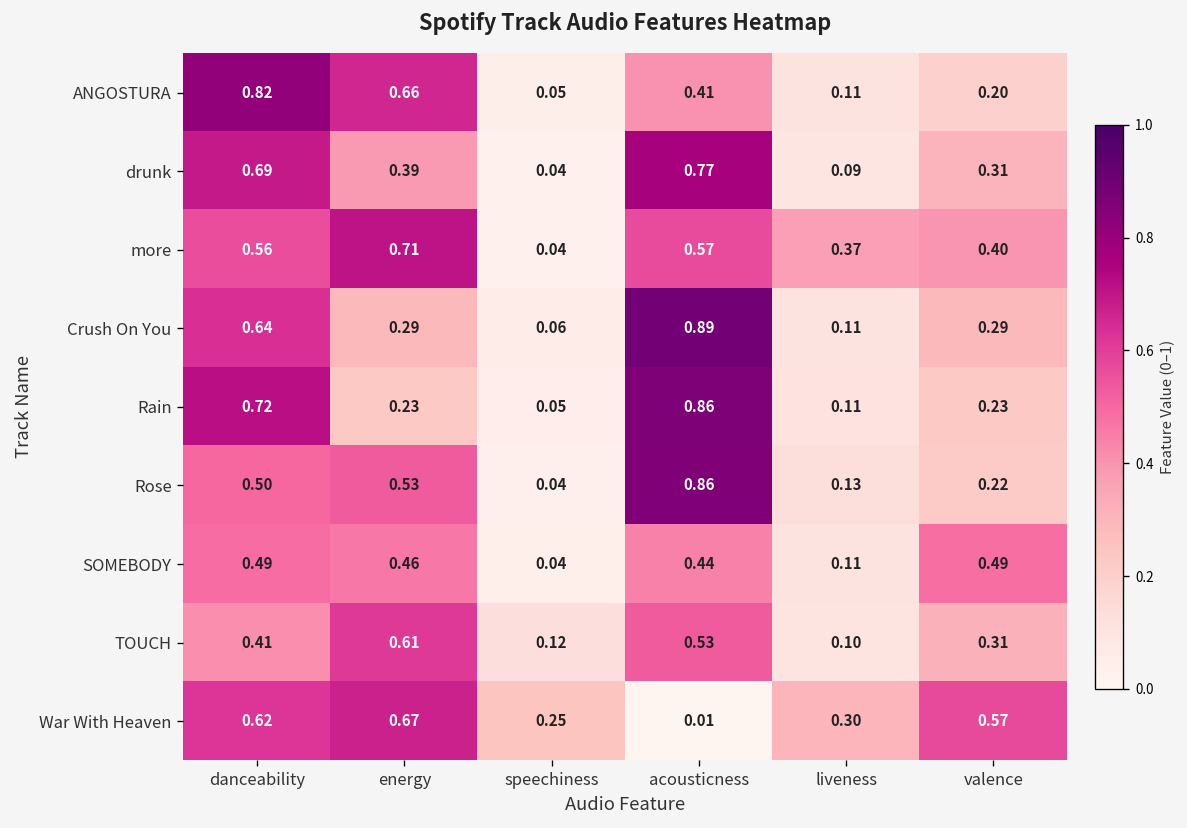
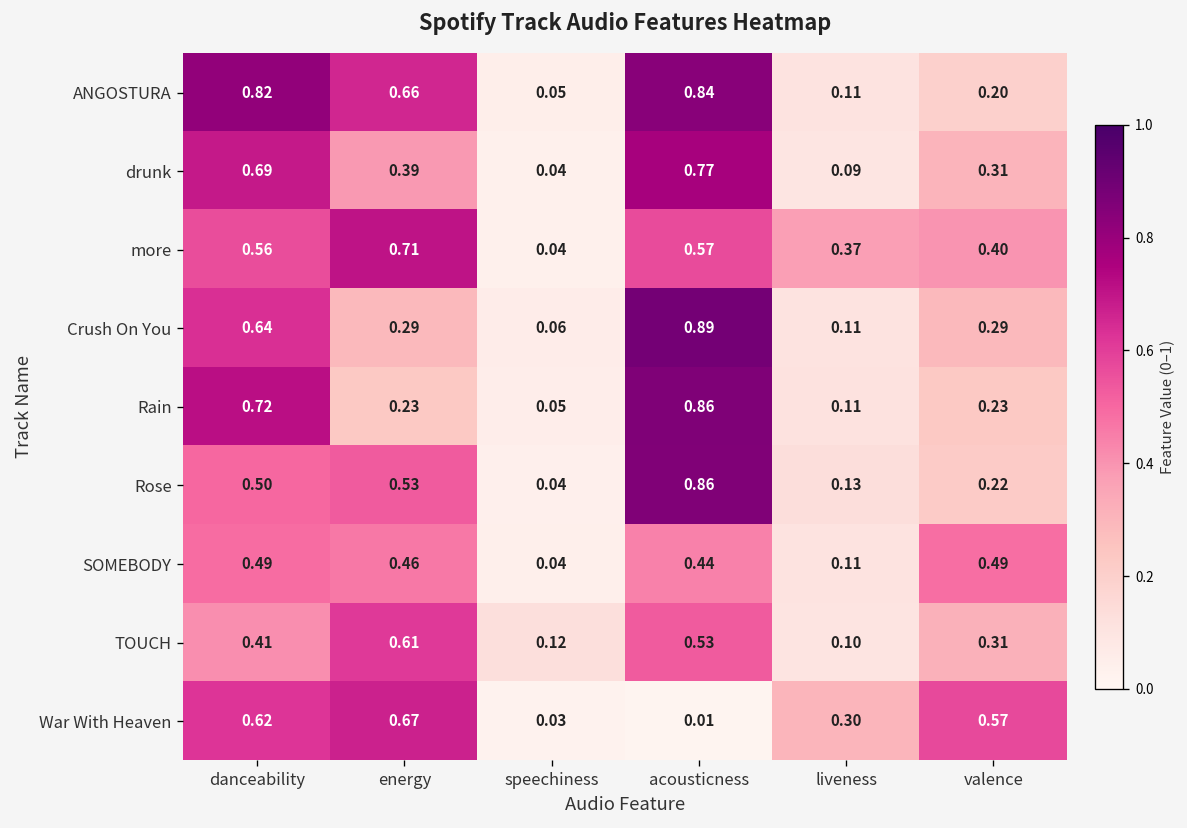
ANGOSTURA, acousticness: 0.41 -> 0.84
War With Heaven, speechiness: 0.25 -> 0.03
